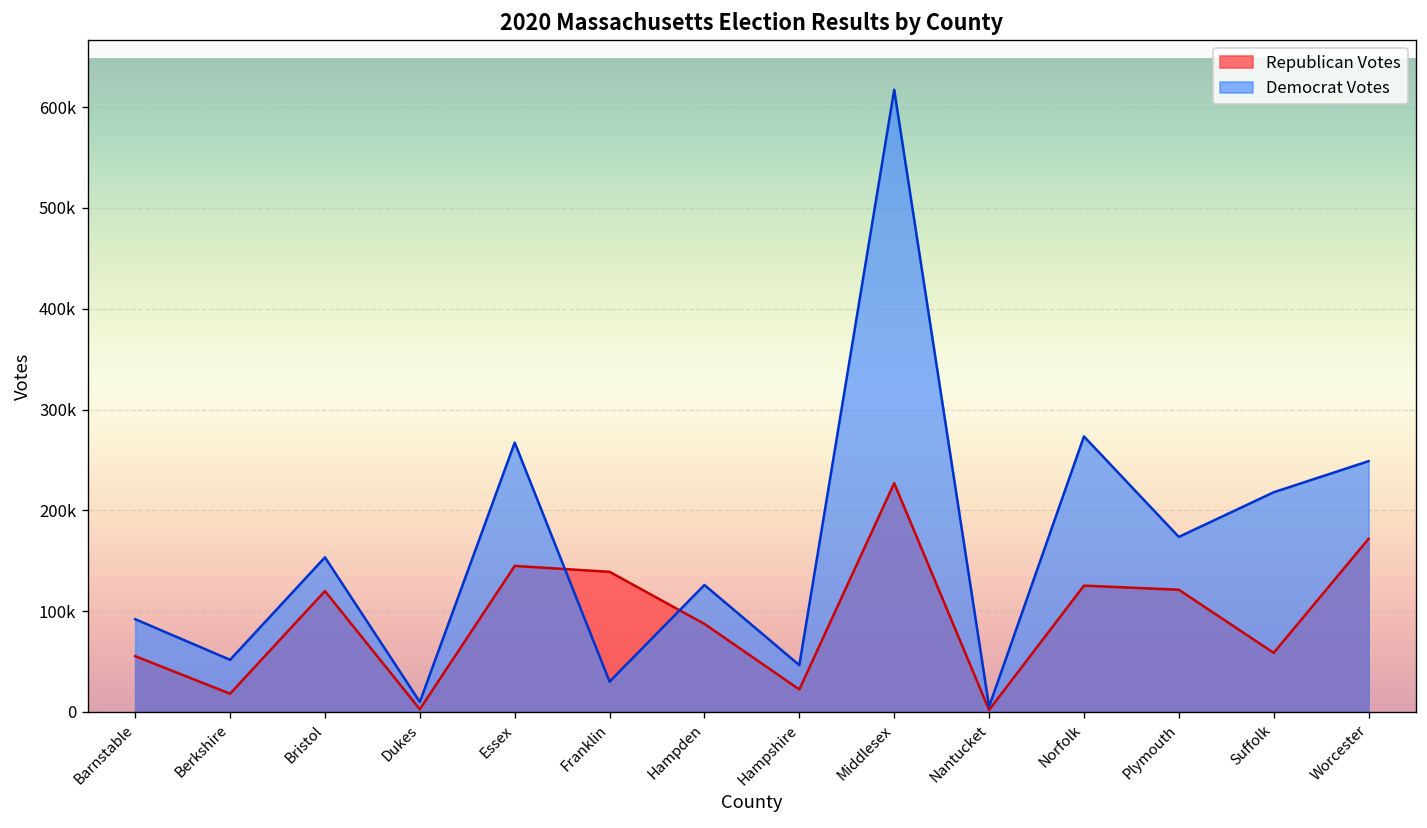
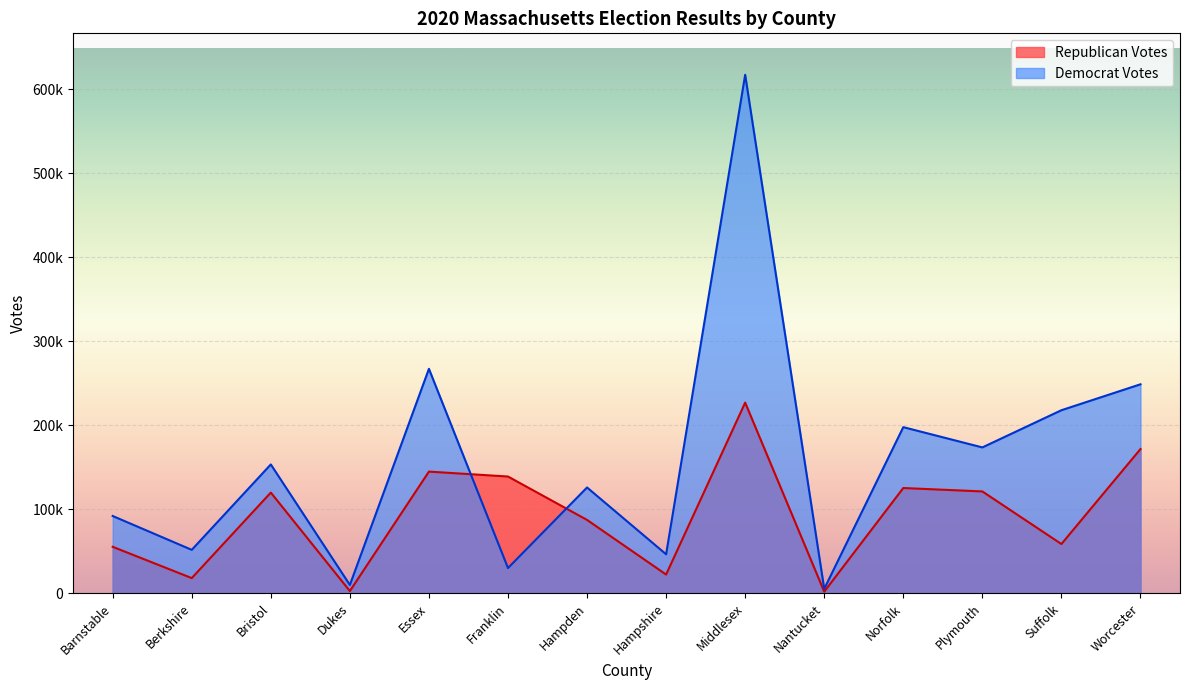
Democrat Votes, Norfolk: 270000 -> 200000
